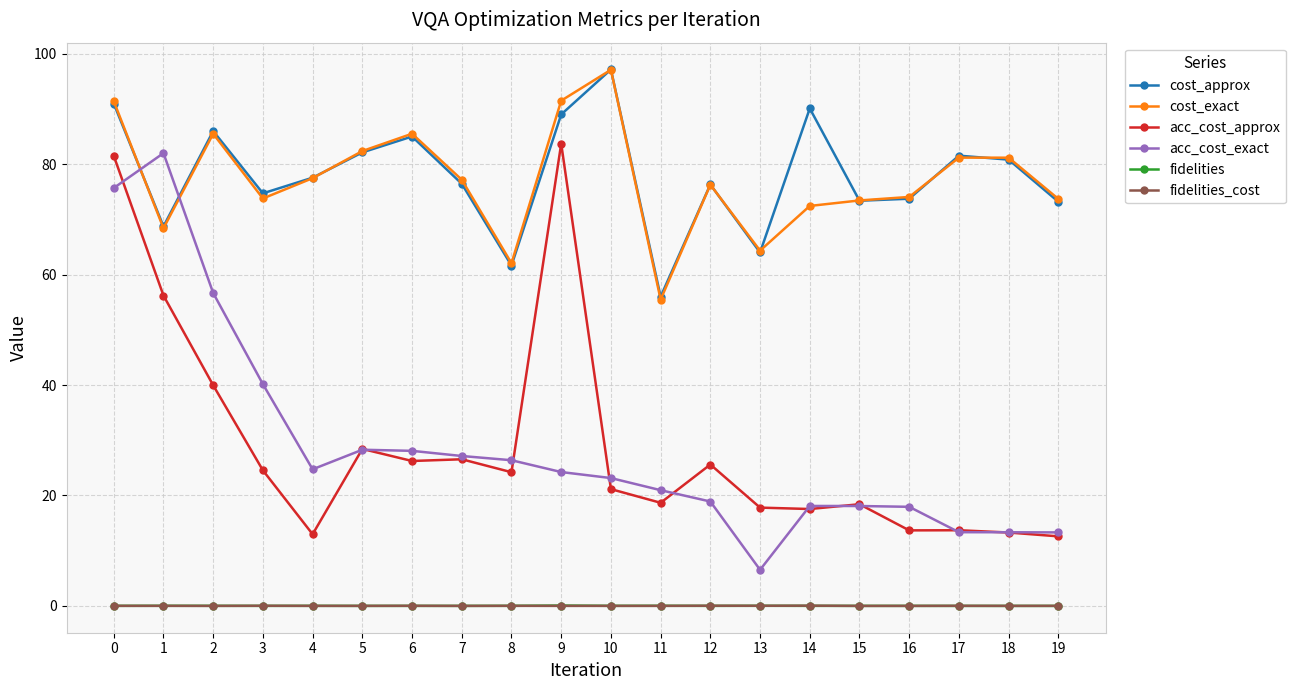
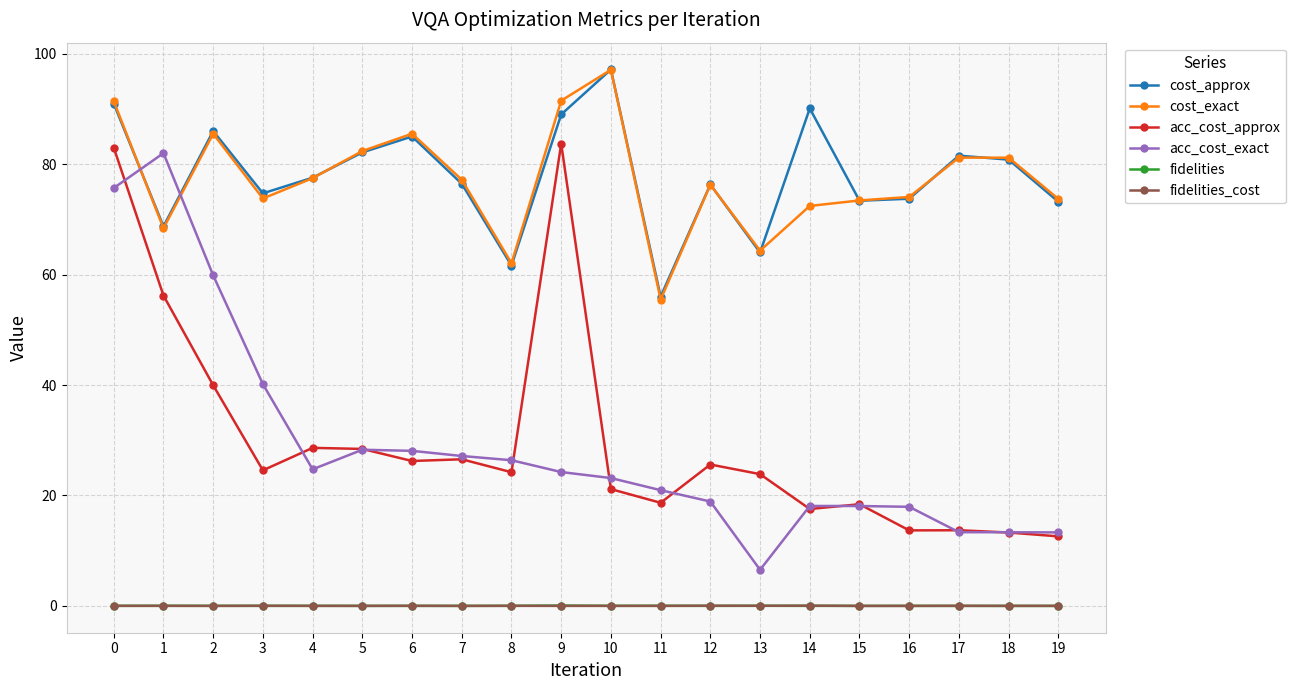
acc_cost_approx, 0: 82 -> 83
acc_cost_exact, 2: 57 -> 60
acc_cost_approx, 4: 13 -> 29
acc_cost_approx, 13: 18 -> 24
